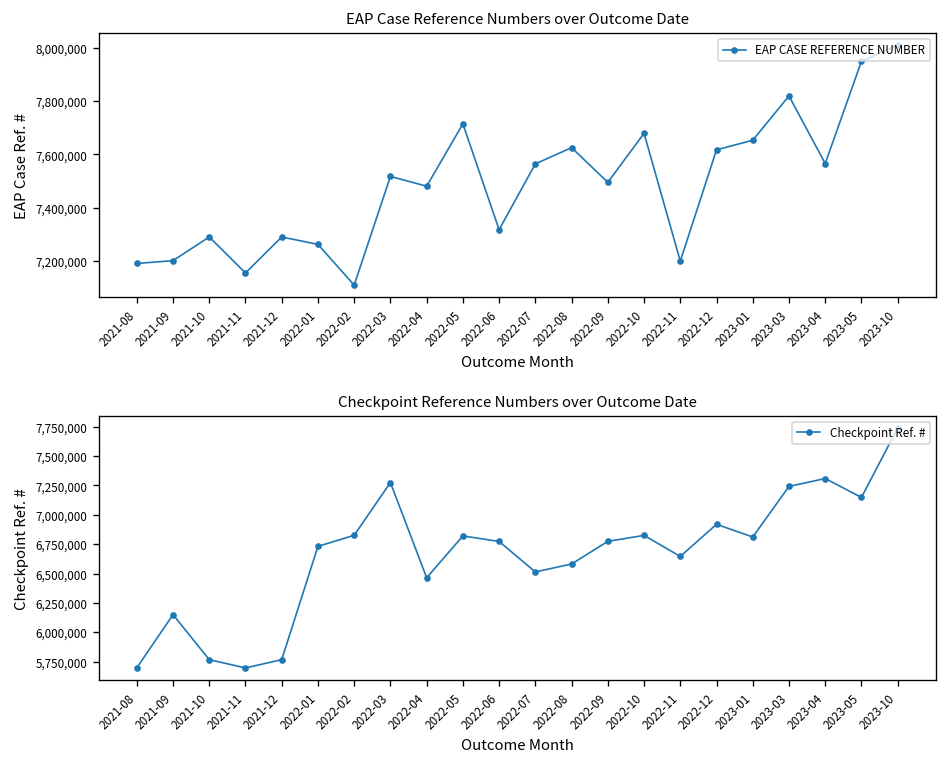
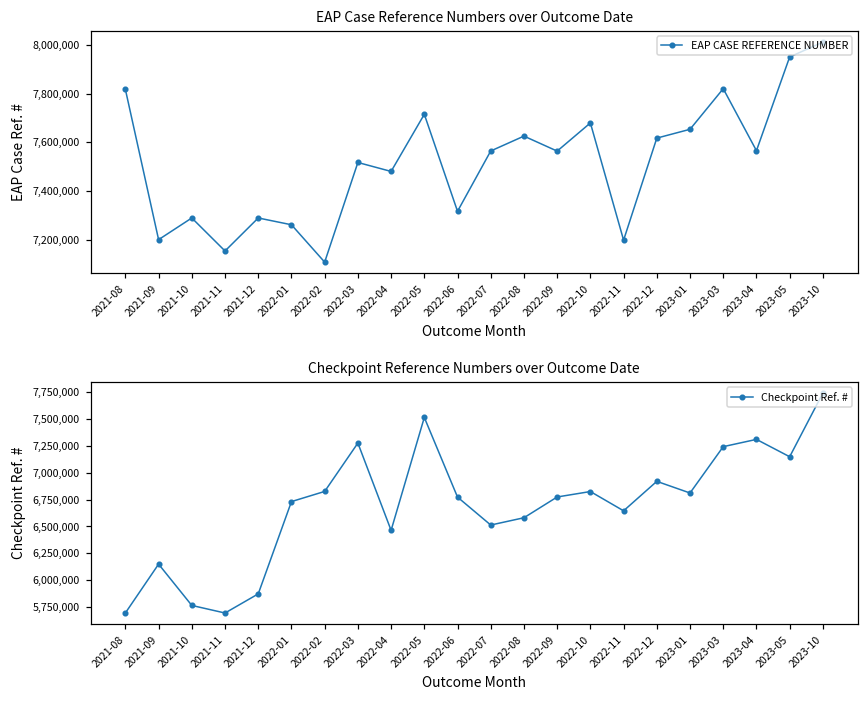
EAP Case Reference Numbers over Outcome Date, 2021-08: 7,190,000 -> 7,820,000
EAP Case Reference Numbers over Outcome Date, 2022-09: 7,490,000 -> 7,560,000
Checkpoint Reference Numbers over Outcome Date, 2021-12: 5,800,000 -> 5,900,000
Checkpoint Reference Numbers over Outcome Date, 2022-05: 6,800,000 -> 7,500,000
